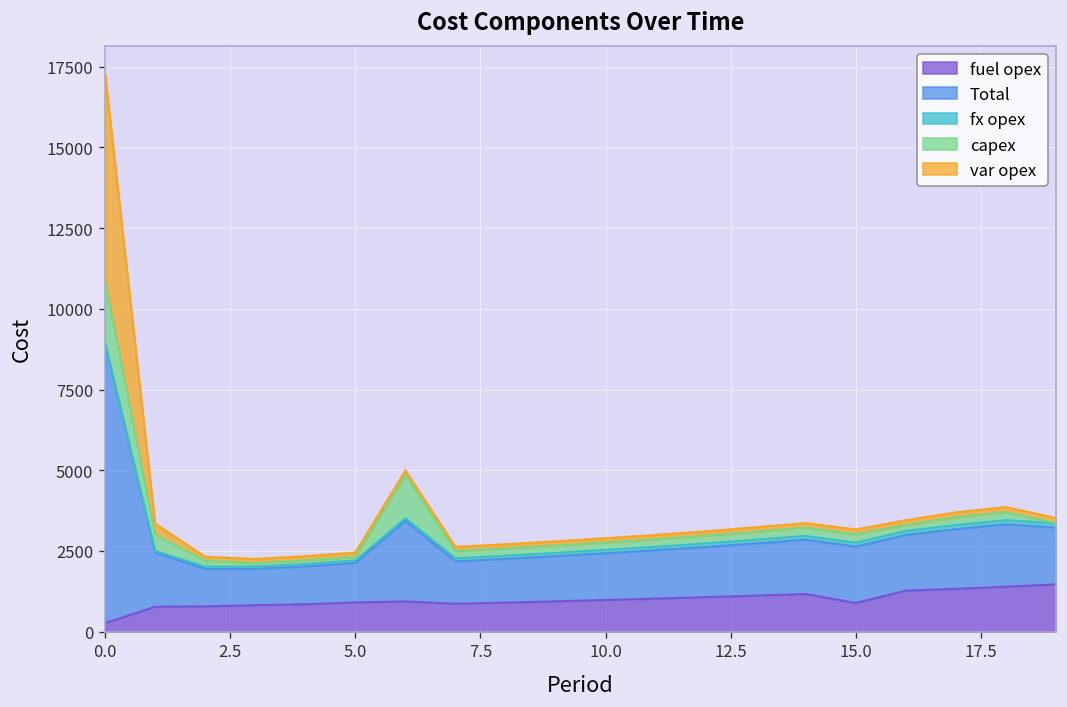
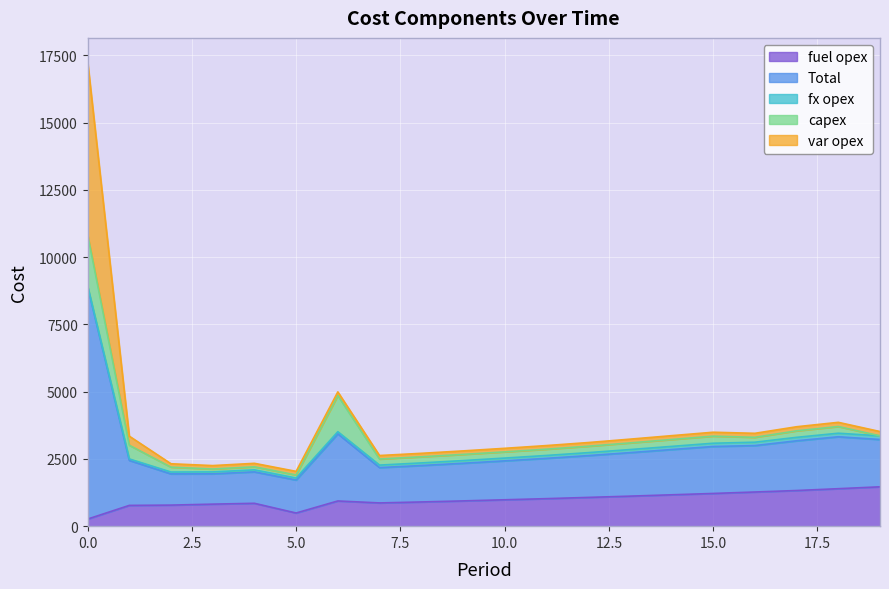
fuel opex, 5.0: 900 -> 500
fuel opex, 15.0: 900 -> 1200
